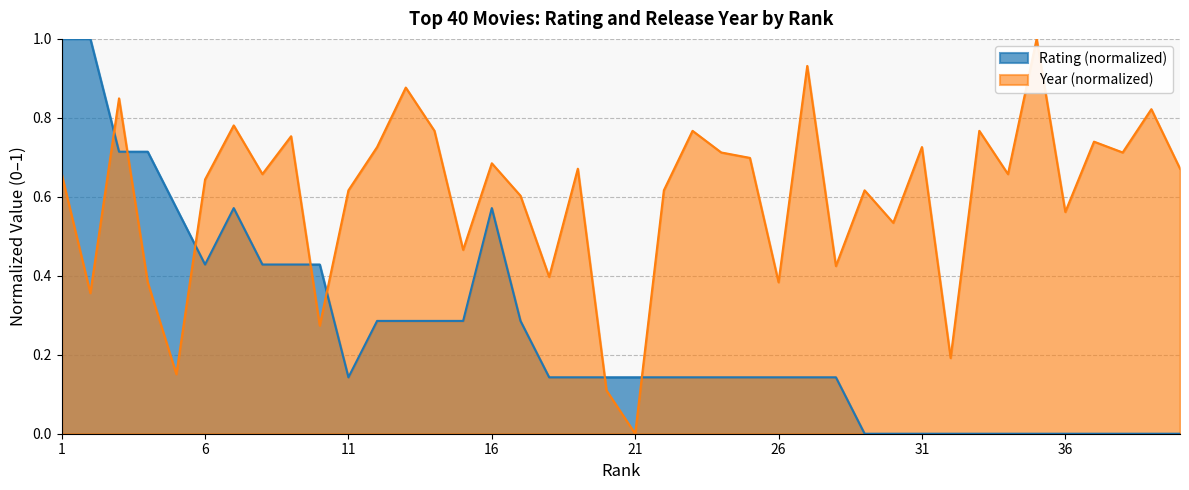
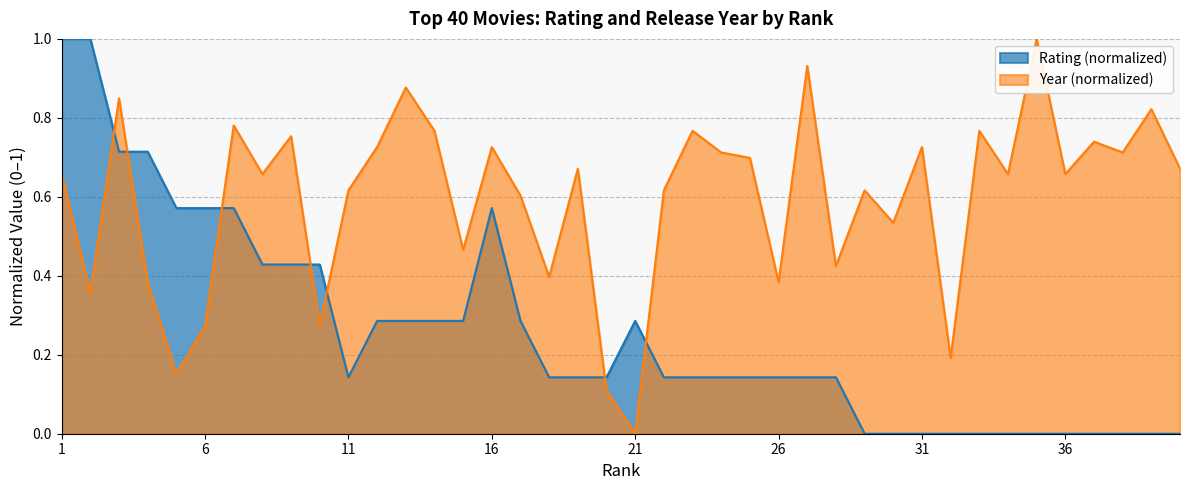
Rating (normalized), 6: 0.43 -> 0.57
Year (normalized), 6: 0.64 -> 0.27
Year (normalized), 16: 0.68 -> 0.73
Rating (normalized), 21: 0.14 -> 0.29
Year (normalized), 36: 0.56 -> 0.66
